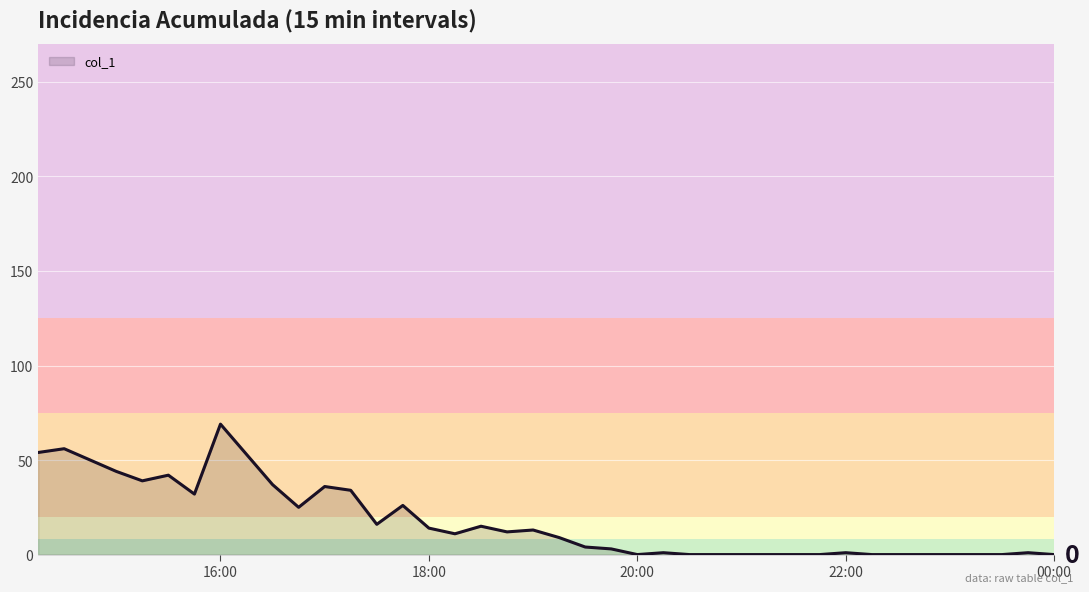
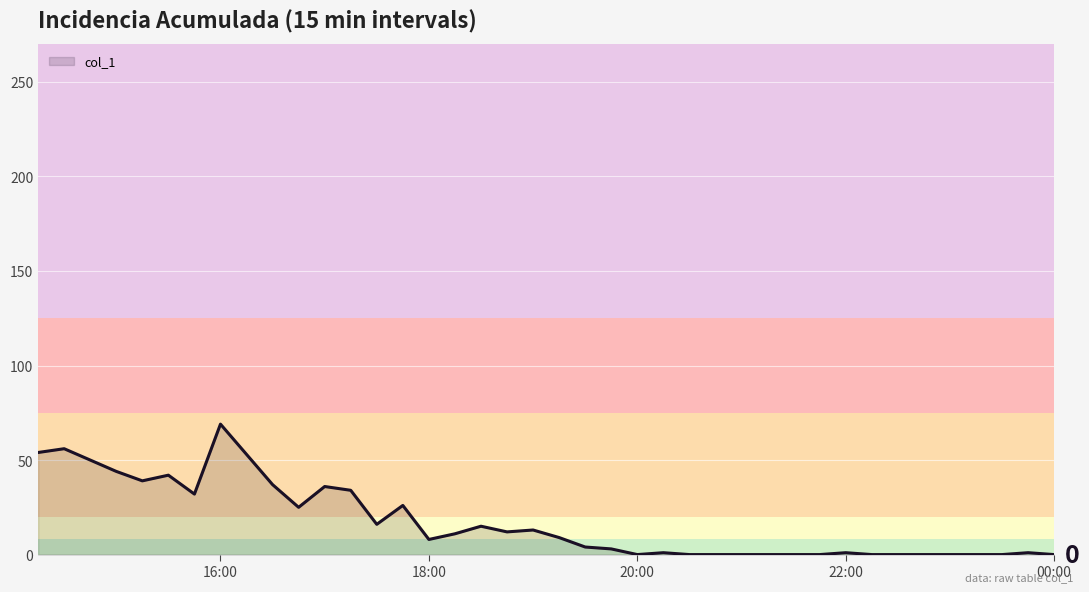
18:00: 14 -> 8
